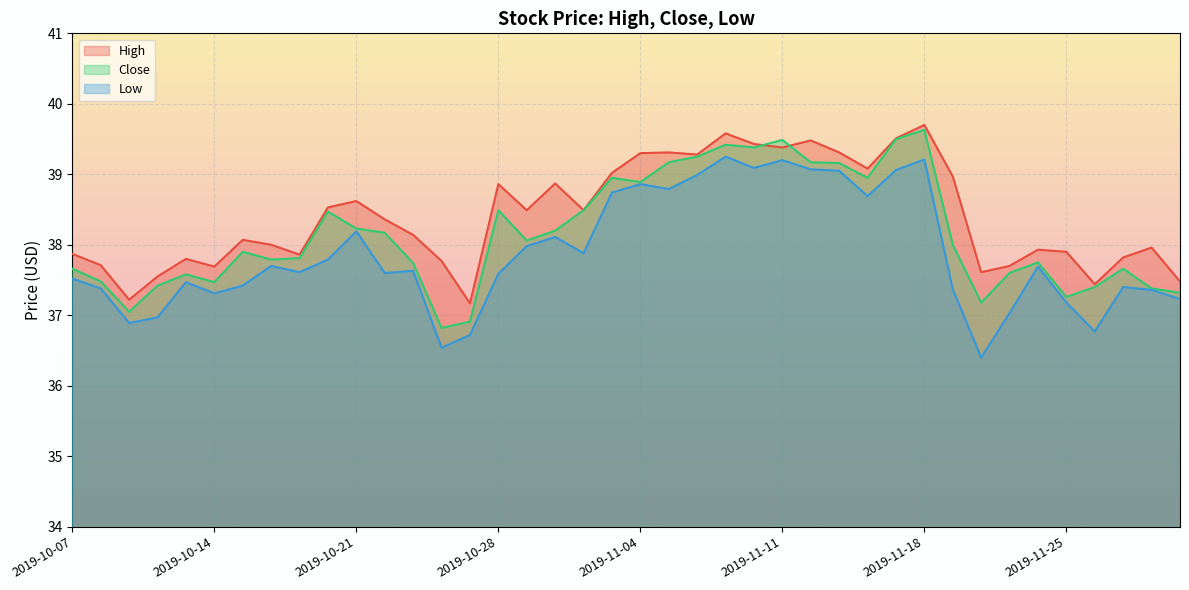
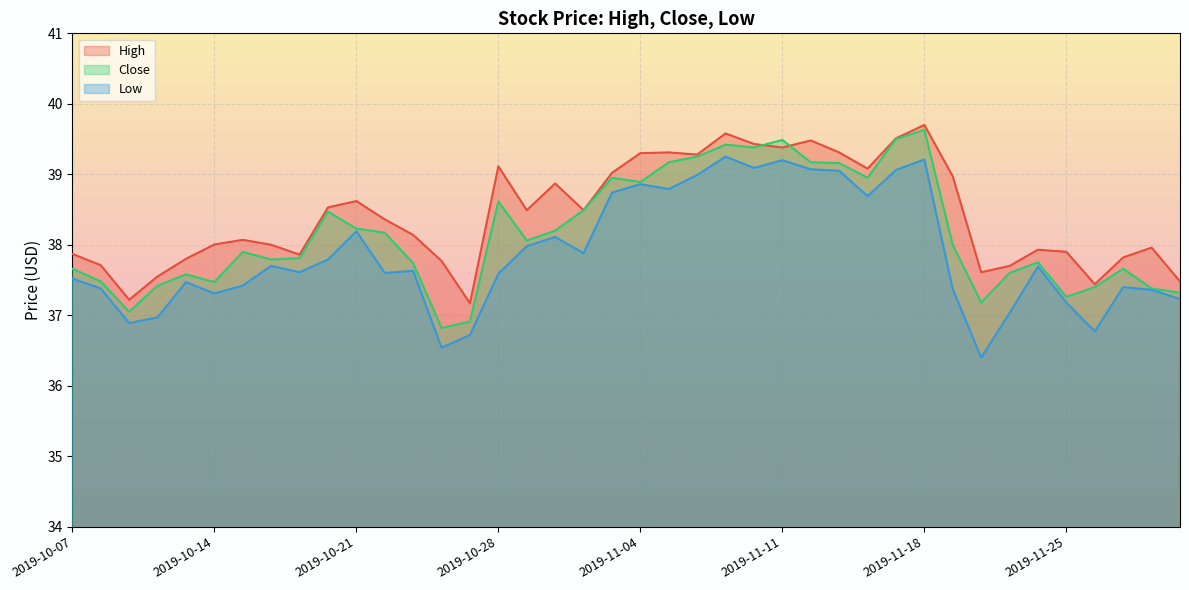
High, 2019-10-14: 37.7 -> 38.0
High, 2019-10-28: 38.9 -> 39.1
Close, 2019-10-28: 38.5 -> 38.6
